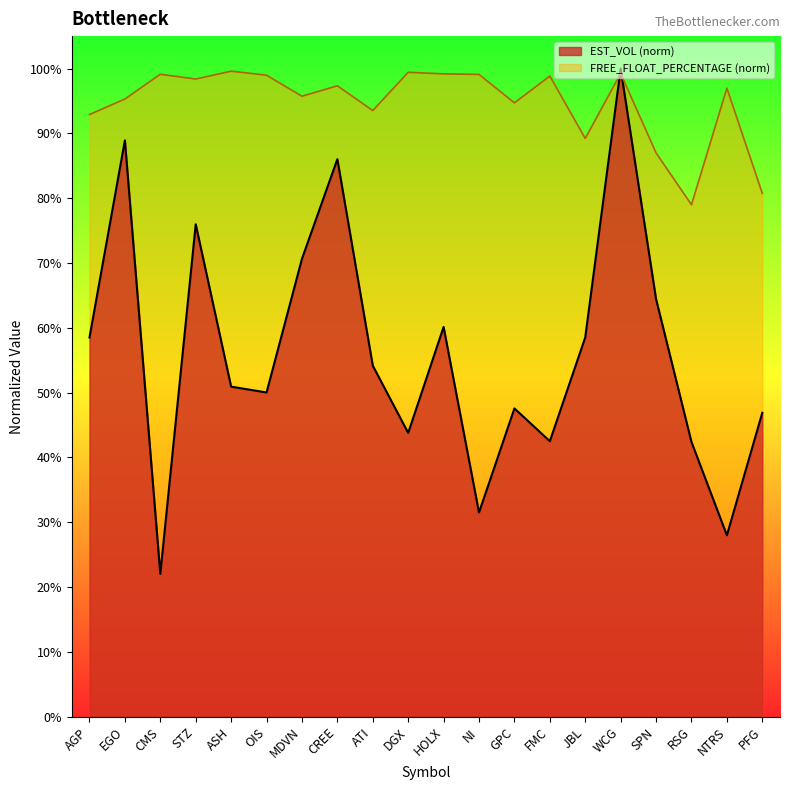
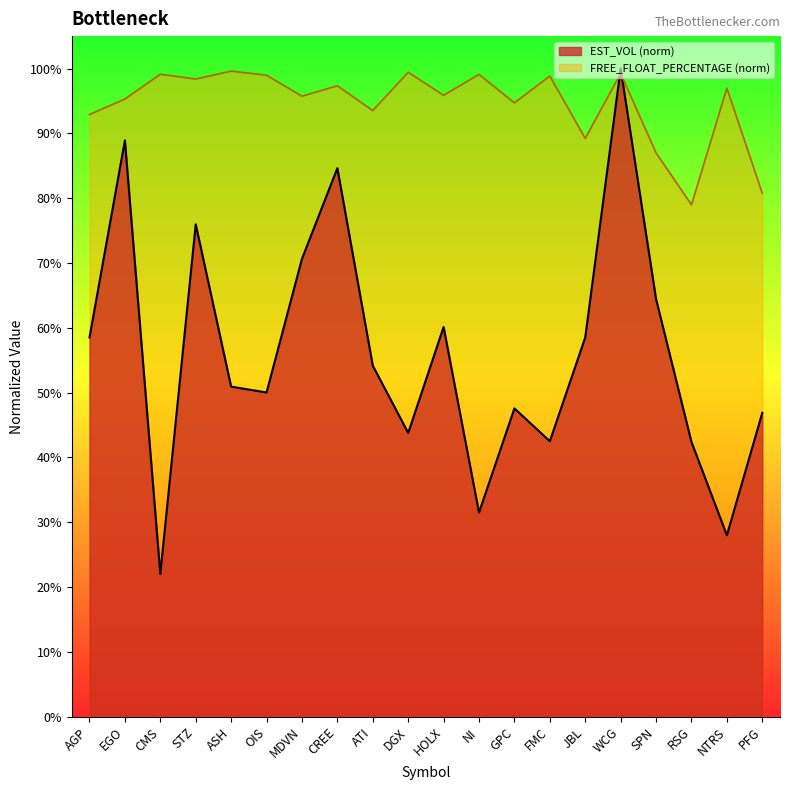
EST_VOL (norm), CREE: 86% -> 85%
FREE_FLOAT_PERCENTAGE (norm), HOLX: 99% -> 96%
